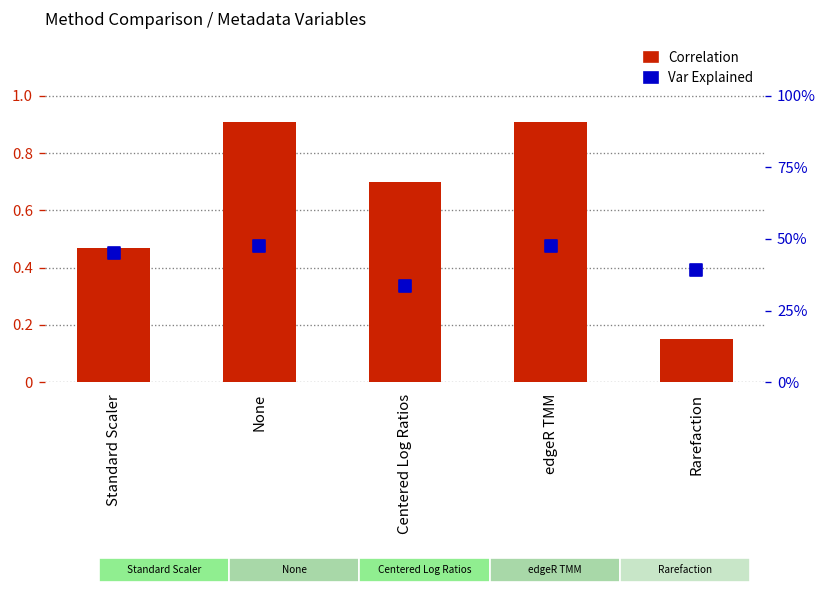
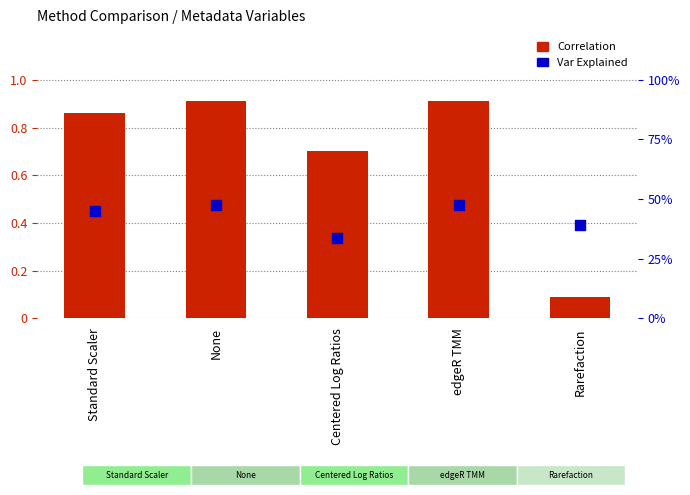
Correlation, Standard Scaler: 0.47 -> 0.86
Correlation, Rarefaction: 0.15 -> 0.09
